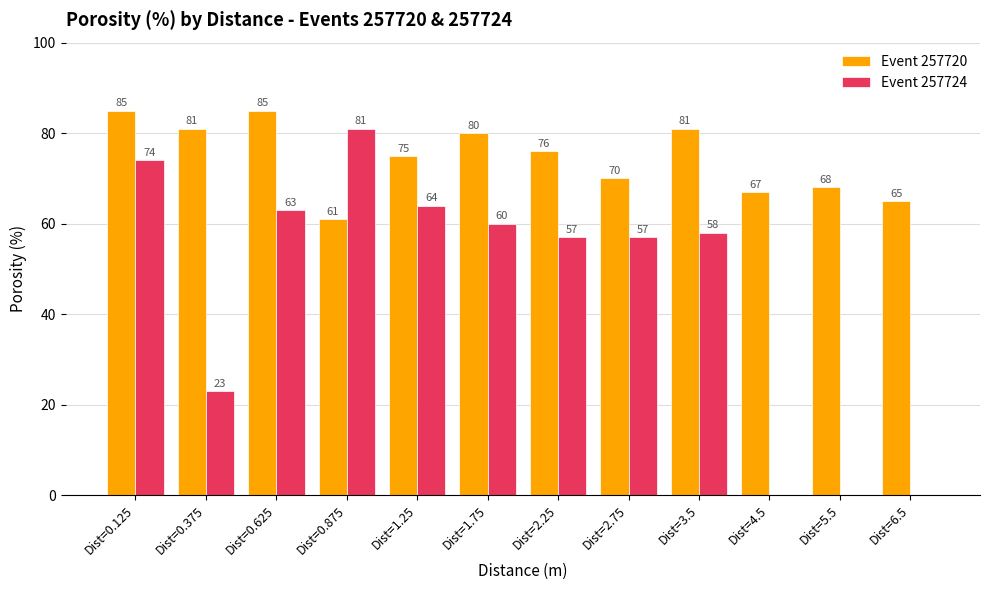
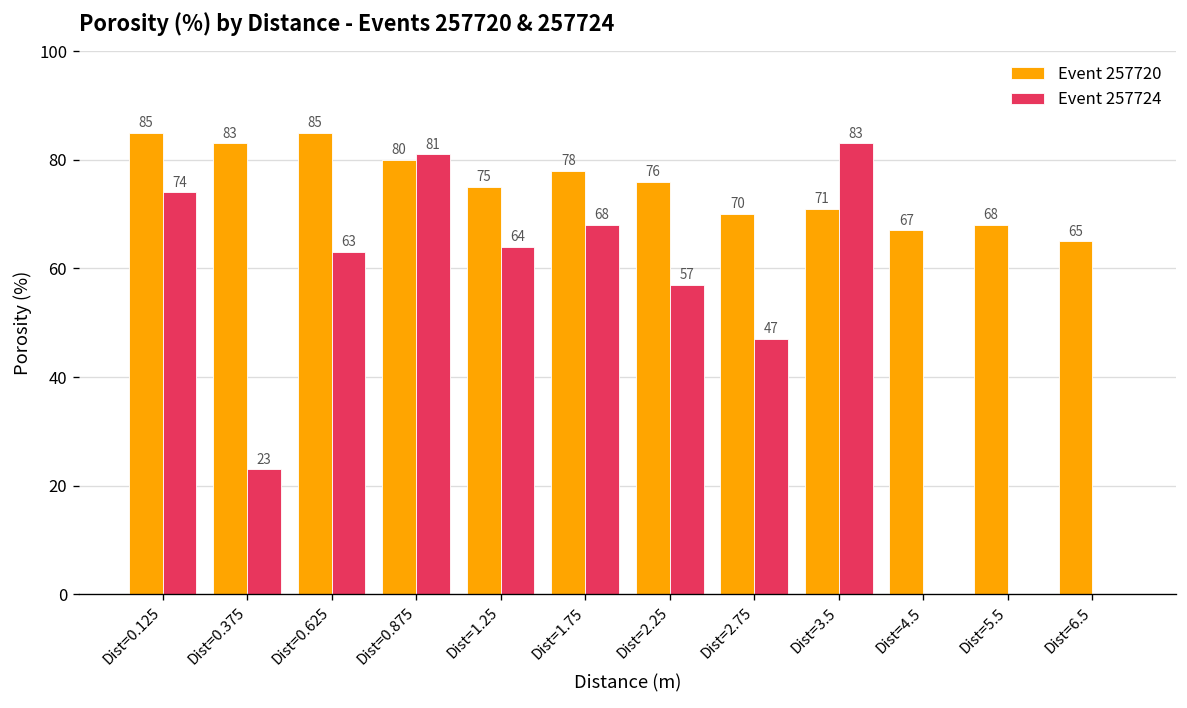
Event 257720, Dist=0.375: 81 -> 83
Event 257720, Dist=0.875: 61 -> 80
Event 257720, Dist=1.75: 80 -> 78
Event 257724, Dist=1.75: 60 -> 68
Event 257724, Dist=2.75: 57 -> 47
Event 257720, Dist=3.5: 81 -> 71
Event 257724, Dist=3.5: 58 -> 83
